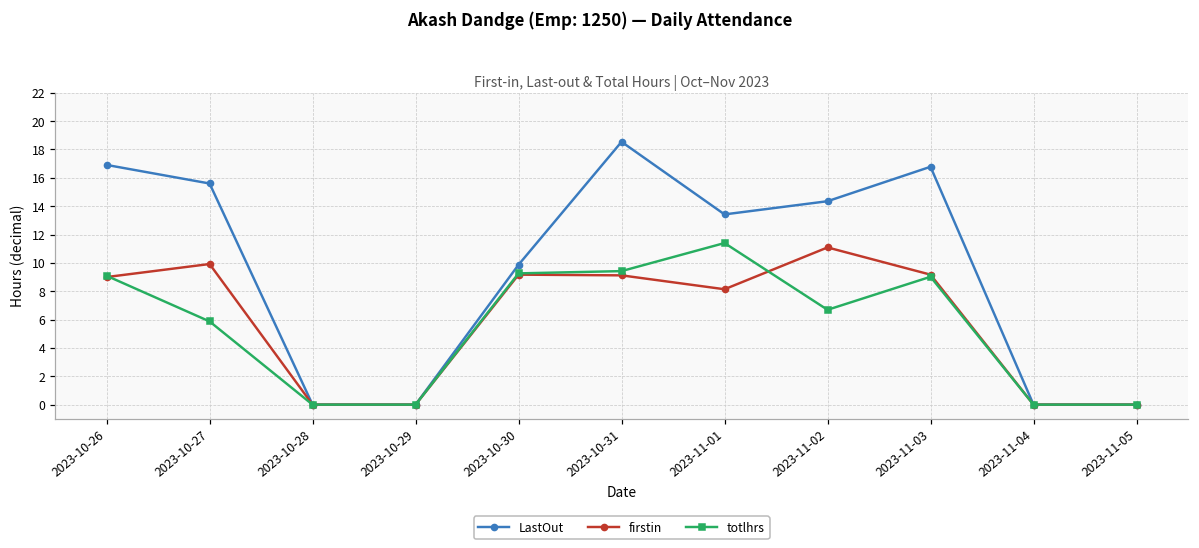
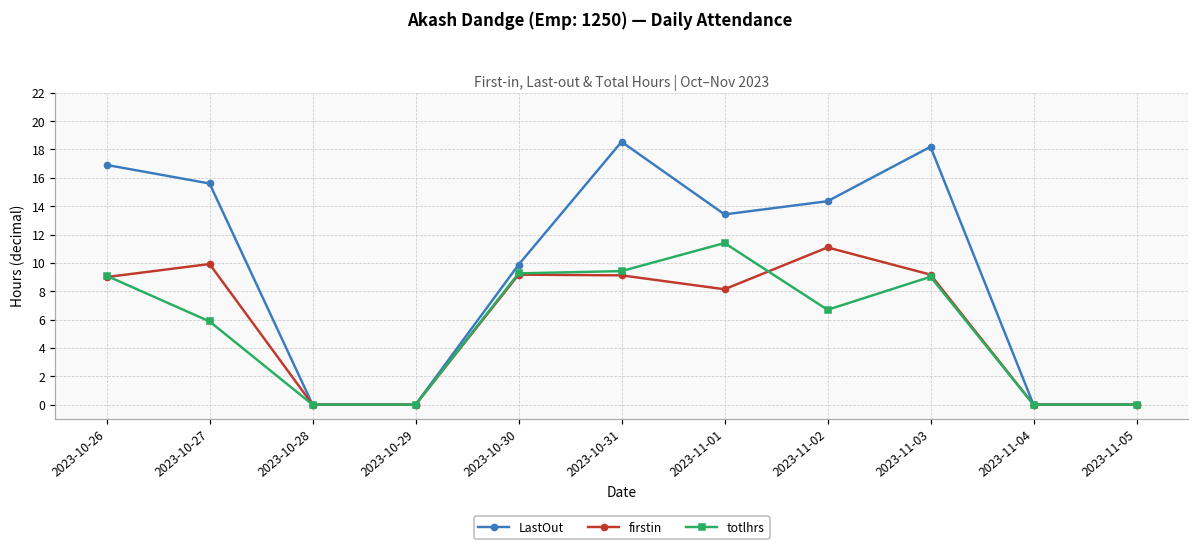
LastOut, 2023-11-03: 16.8 -> 18.2
